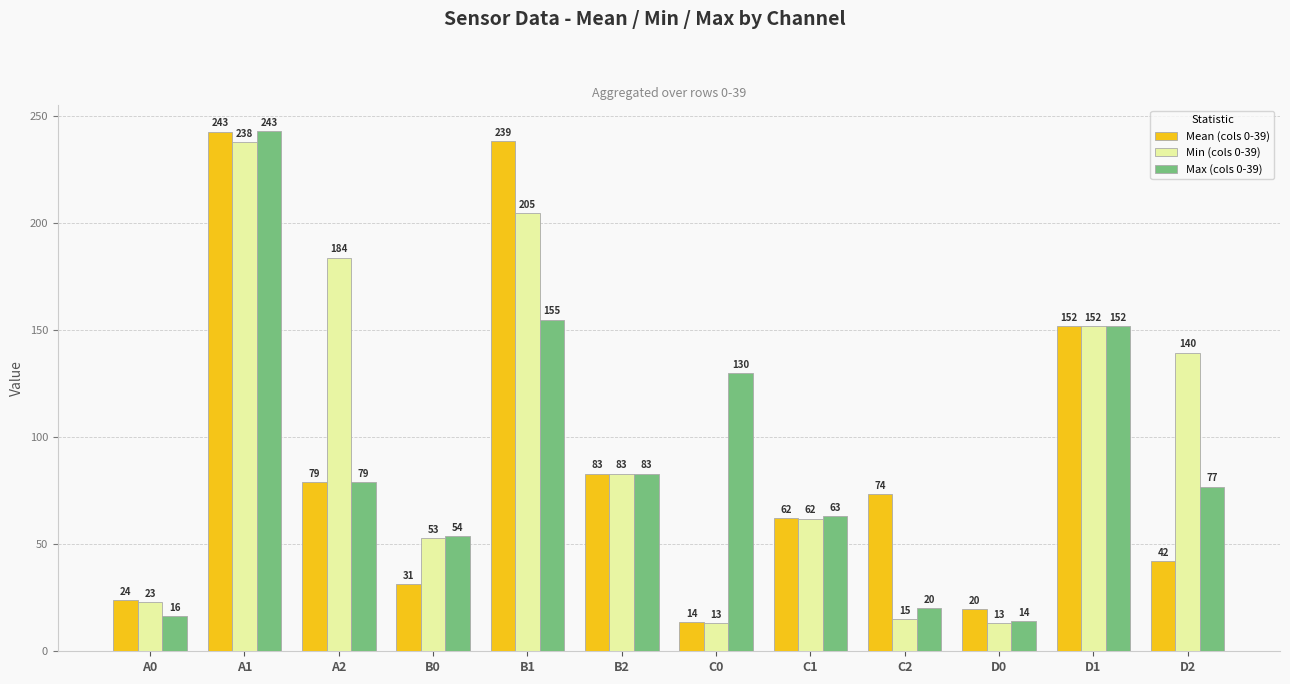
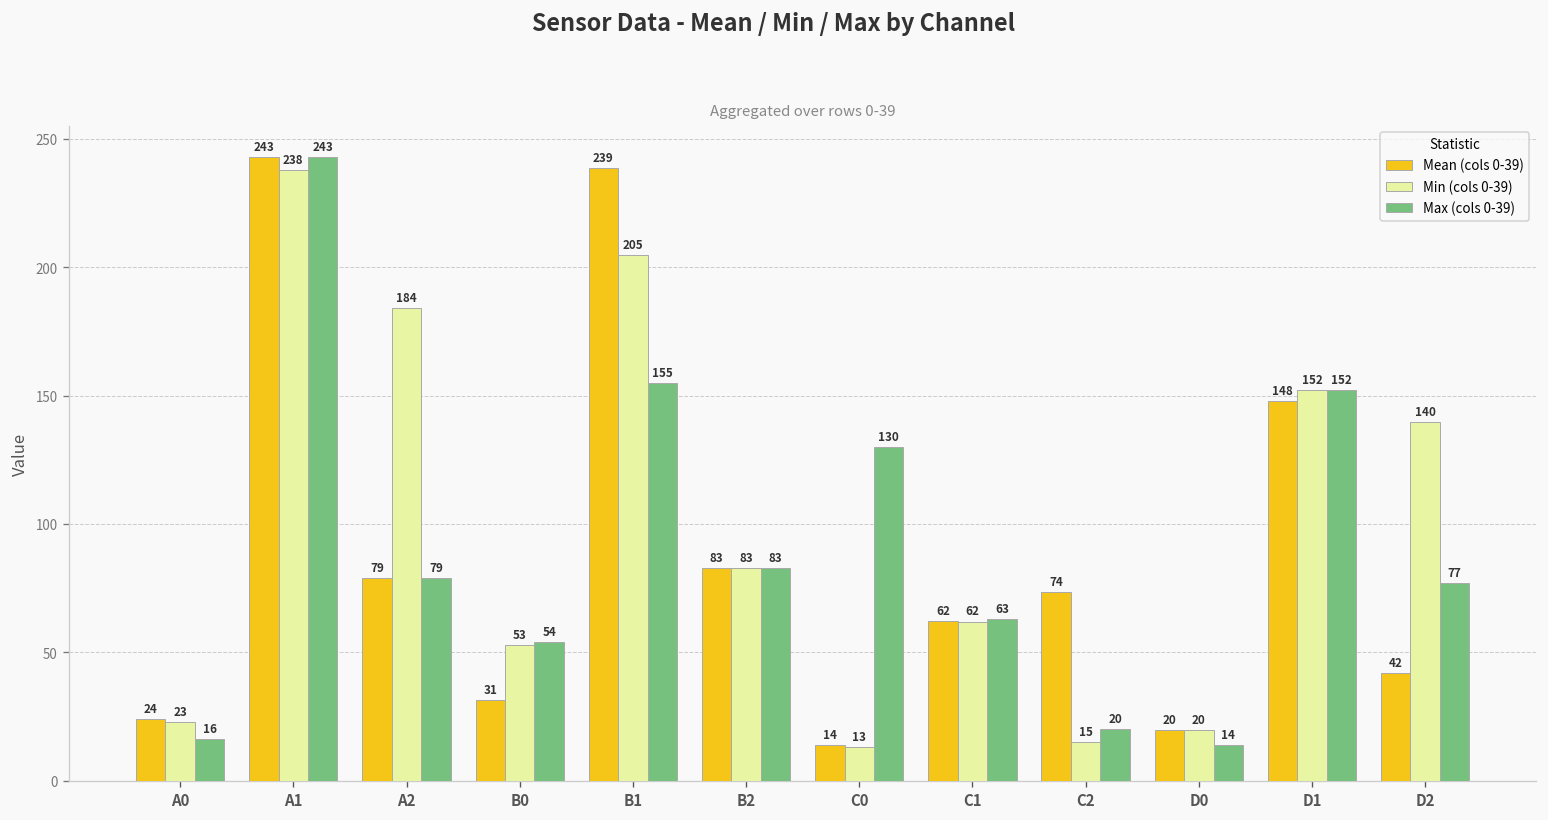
Min (cols 0-39), D0: 13 -> 20
Mean (cols 0-39), D1: 152 -> 148
